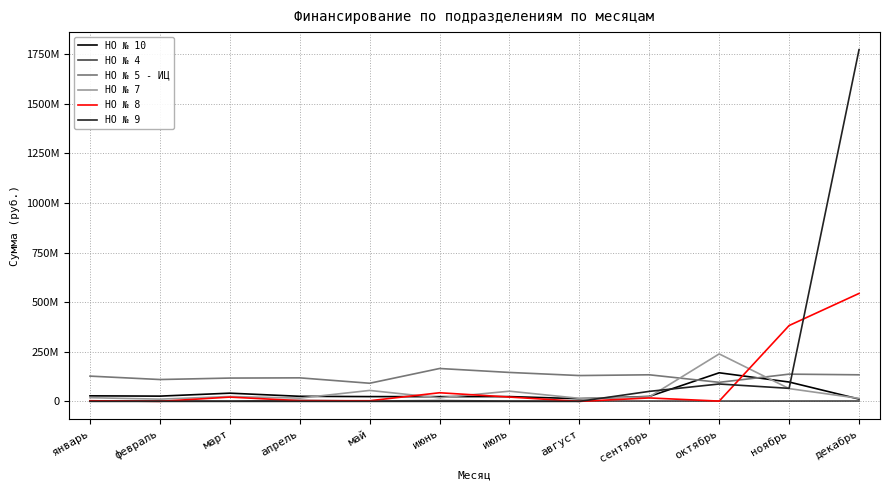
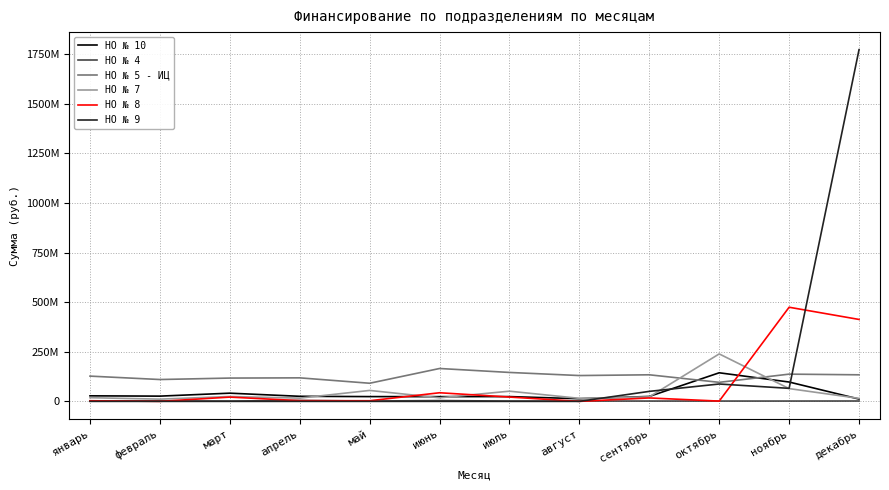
НО № 8, ноябрь: 380000000 -> 470000000
НО № 8, декабрь: 540000000 -> 410000000
